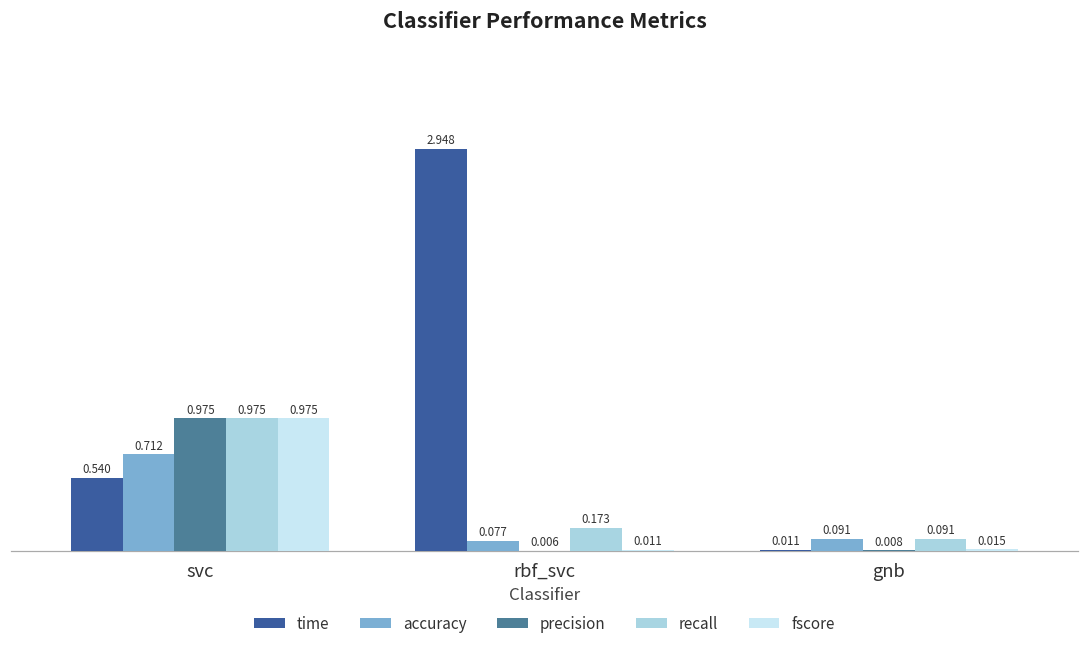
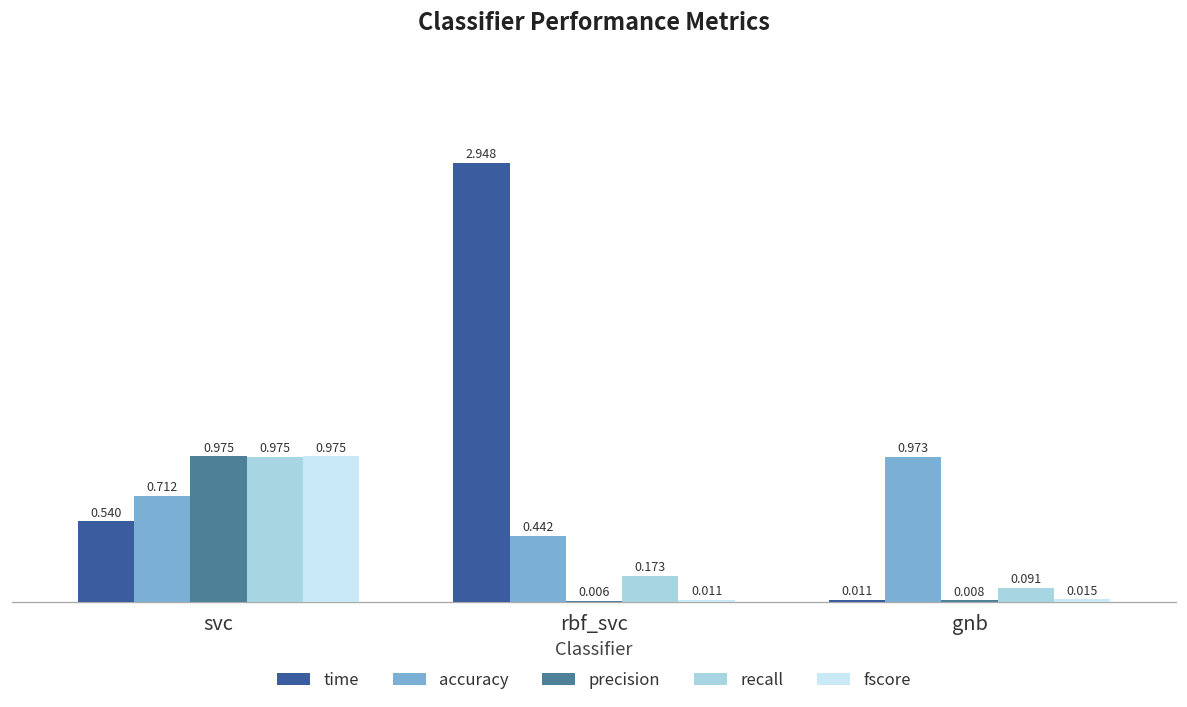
accuracy, rbf_svc: 0.077 -> 0.442
accuracy, gnb: 0.091 -> 0.973
